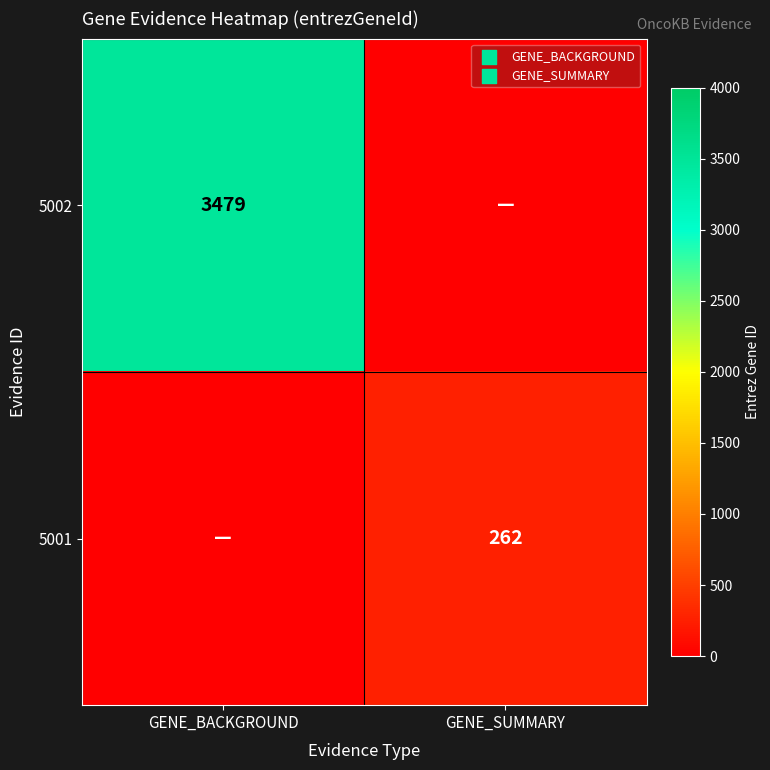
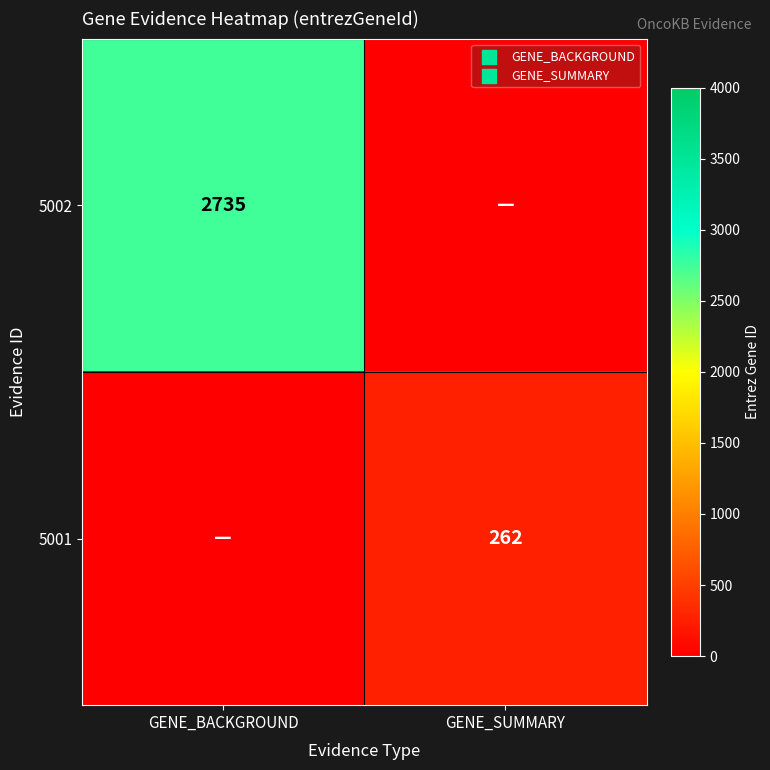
5002, GENE_BACKGROUND: 3479 -> 2735
